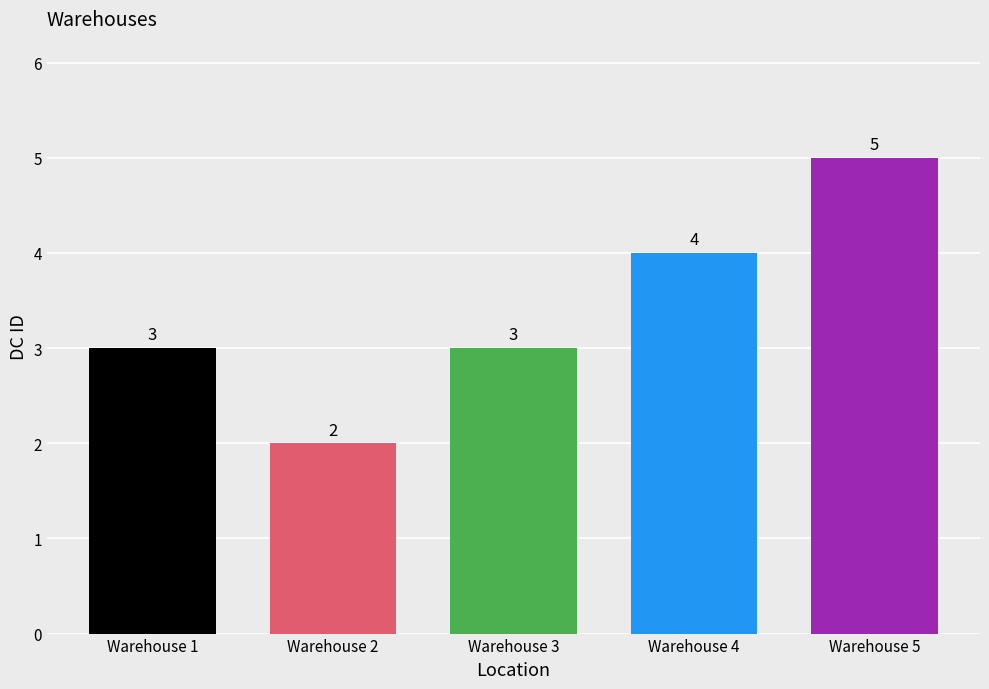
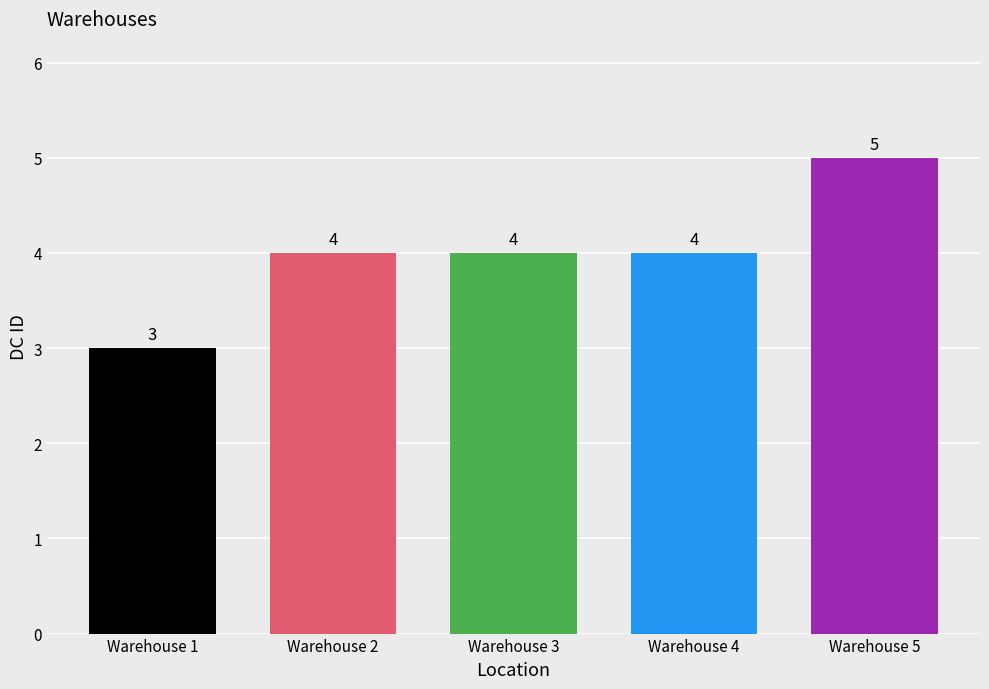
Warehouse 2: 2 -> 4
Warehouse 3: 3 -> 4
